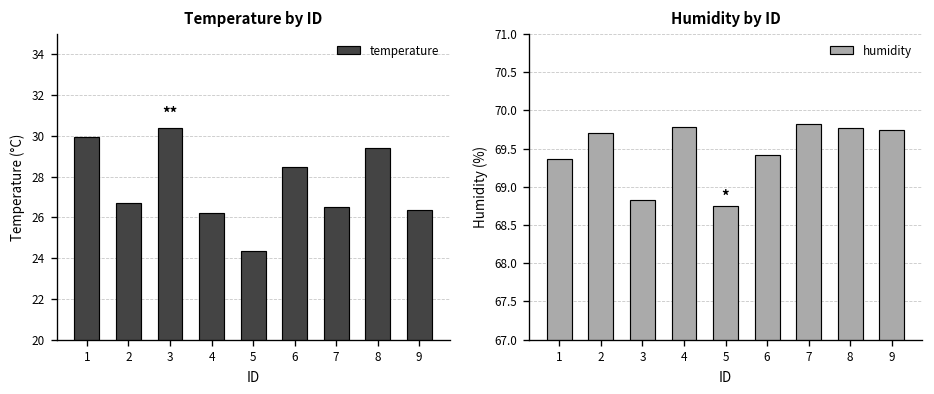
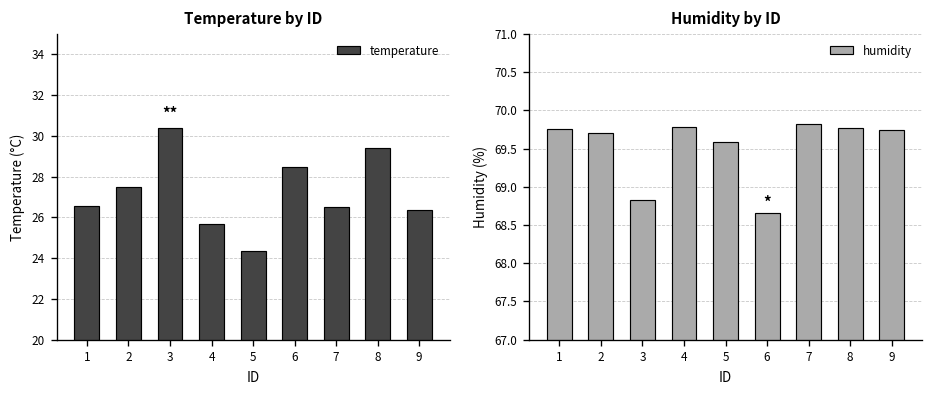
Temperature by ID, 1: 30.0 -> 26.5
Temperature by ID, 2: 26.7 -> 27.5
Temperature by ID, 4: 26.2 -> 25.7
Humidity by ID, 1: 69.4 -> 69.8
Humidity by ID, 5: 68.8 -> 69.6
Humidity by ID, 6: 69.4 -> 68.7
